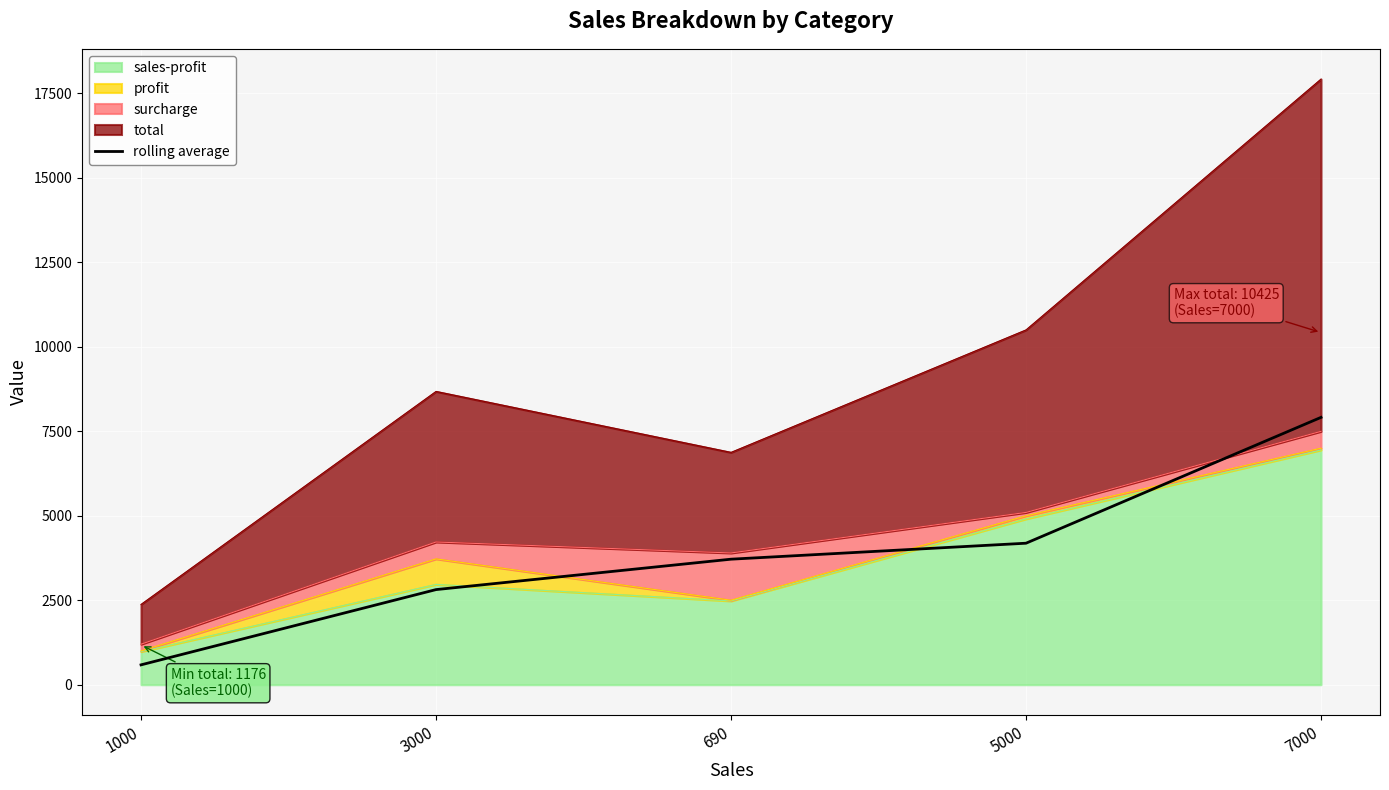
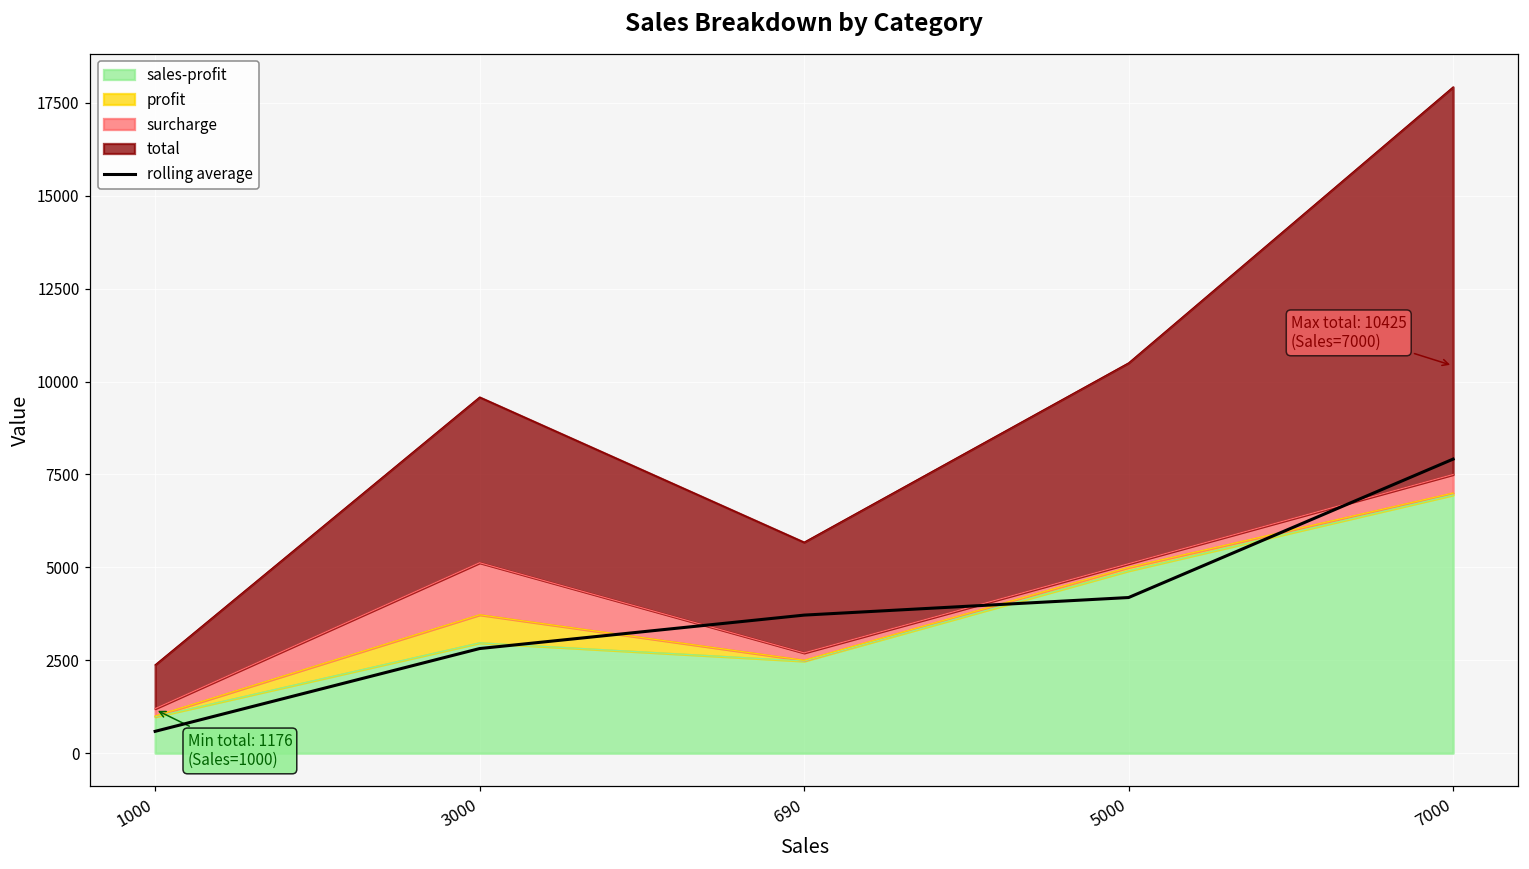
surcharge, 3000: 500 -> 1400
surcharge, 690: 1400 -> 200
